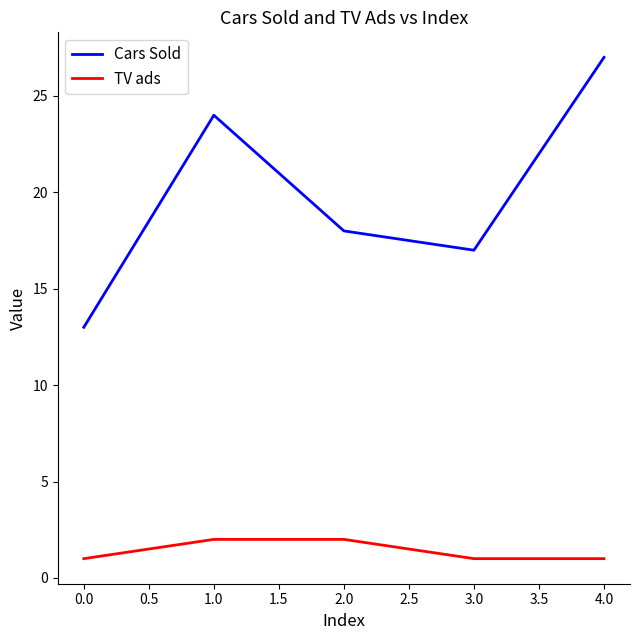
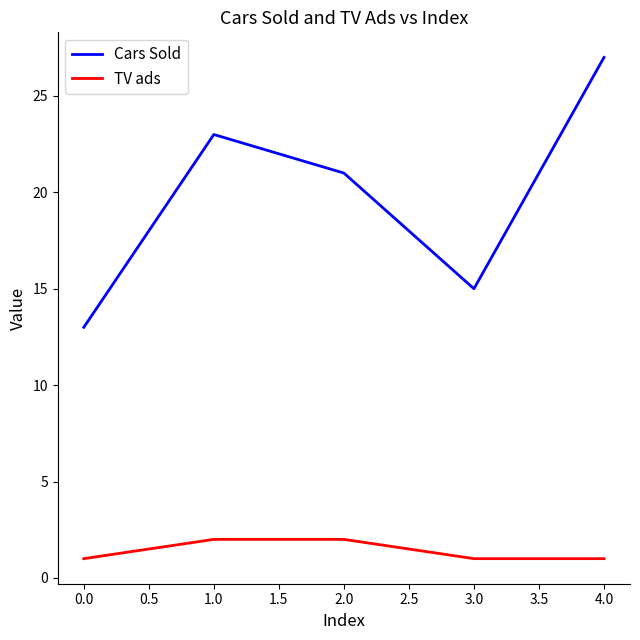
Cars Sold, 1.0: 24 -> 23
Cars Sold, 2.0: 18 -> 21
Cars Sold, 3.0: 17 -> 15
